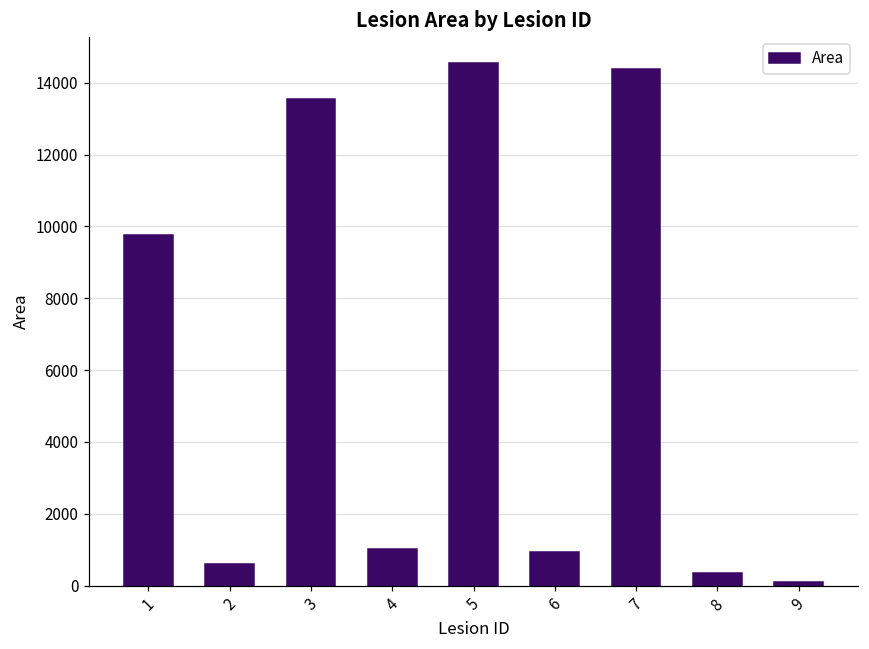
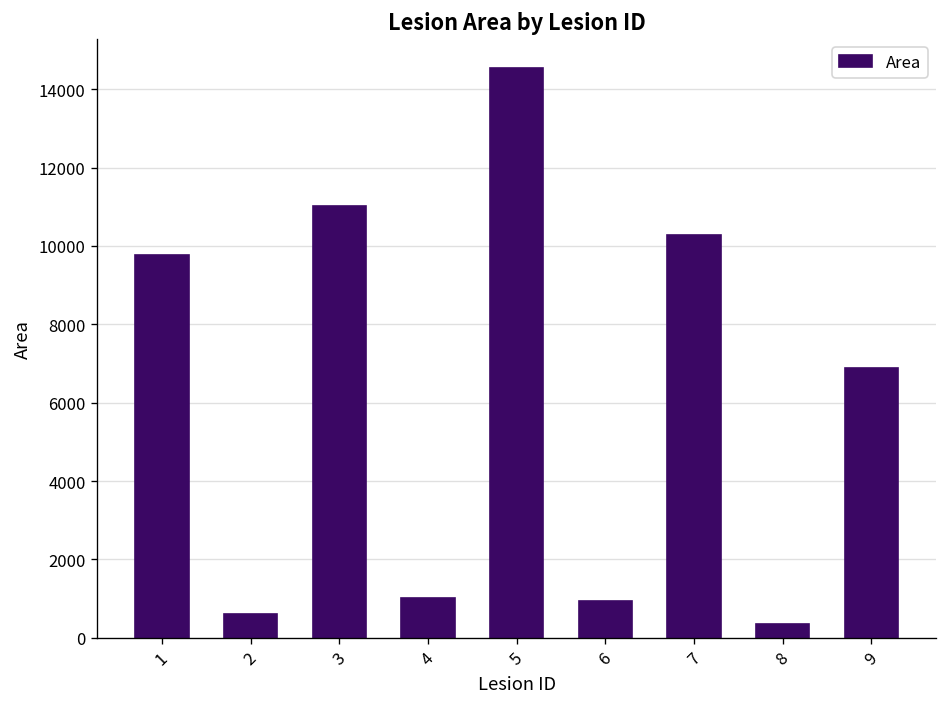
3: 13600 -> 11000
7: 14400 -> 10300
9: 100 -> 6900
